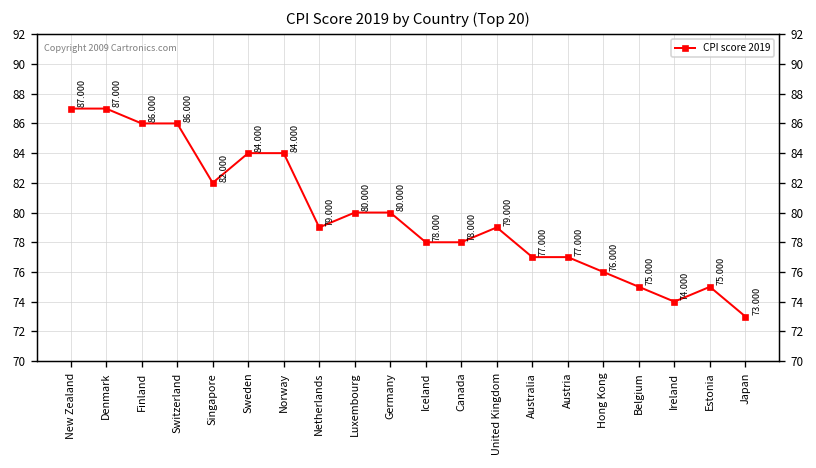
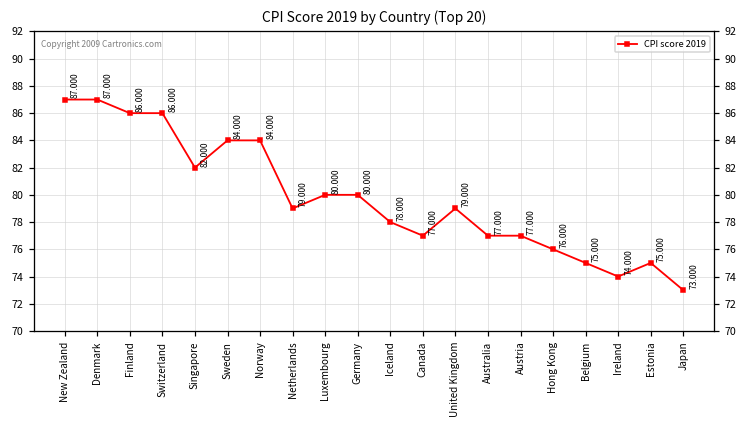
Canada: 78.000 -> 77.000
